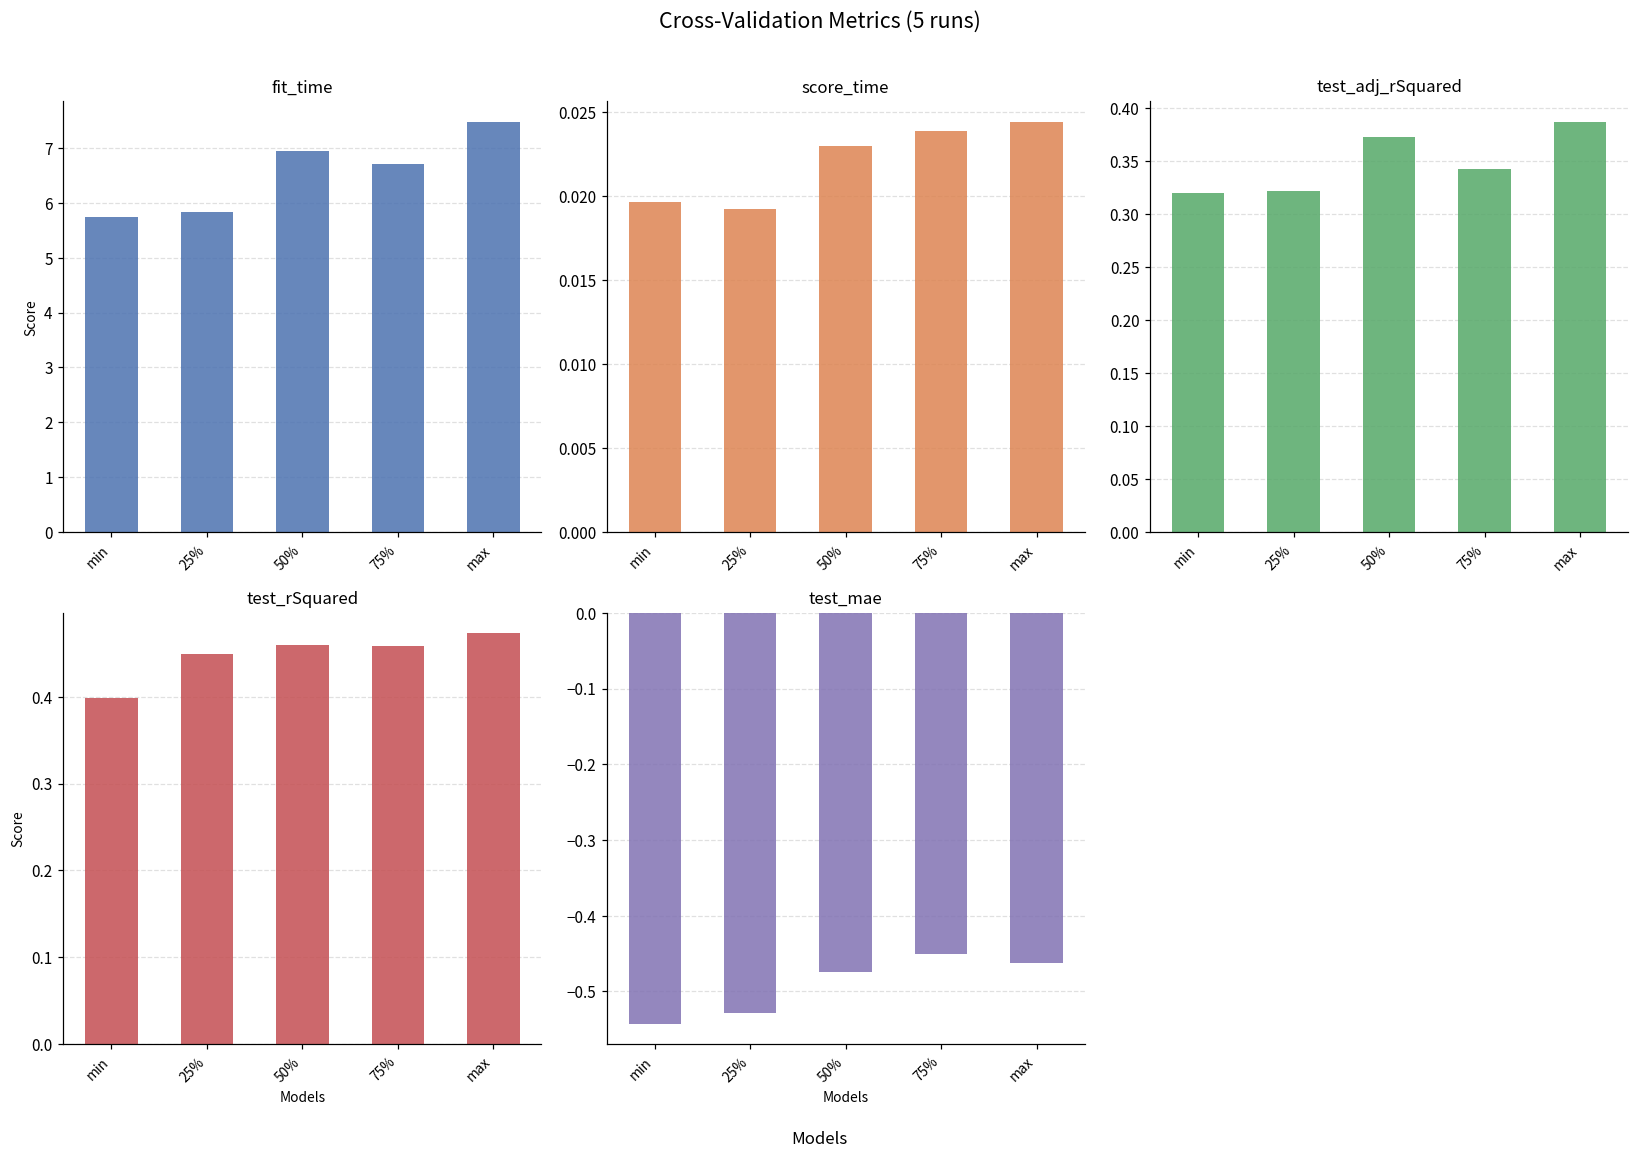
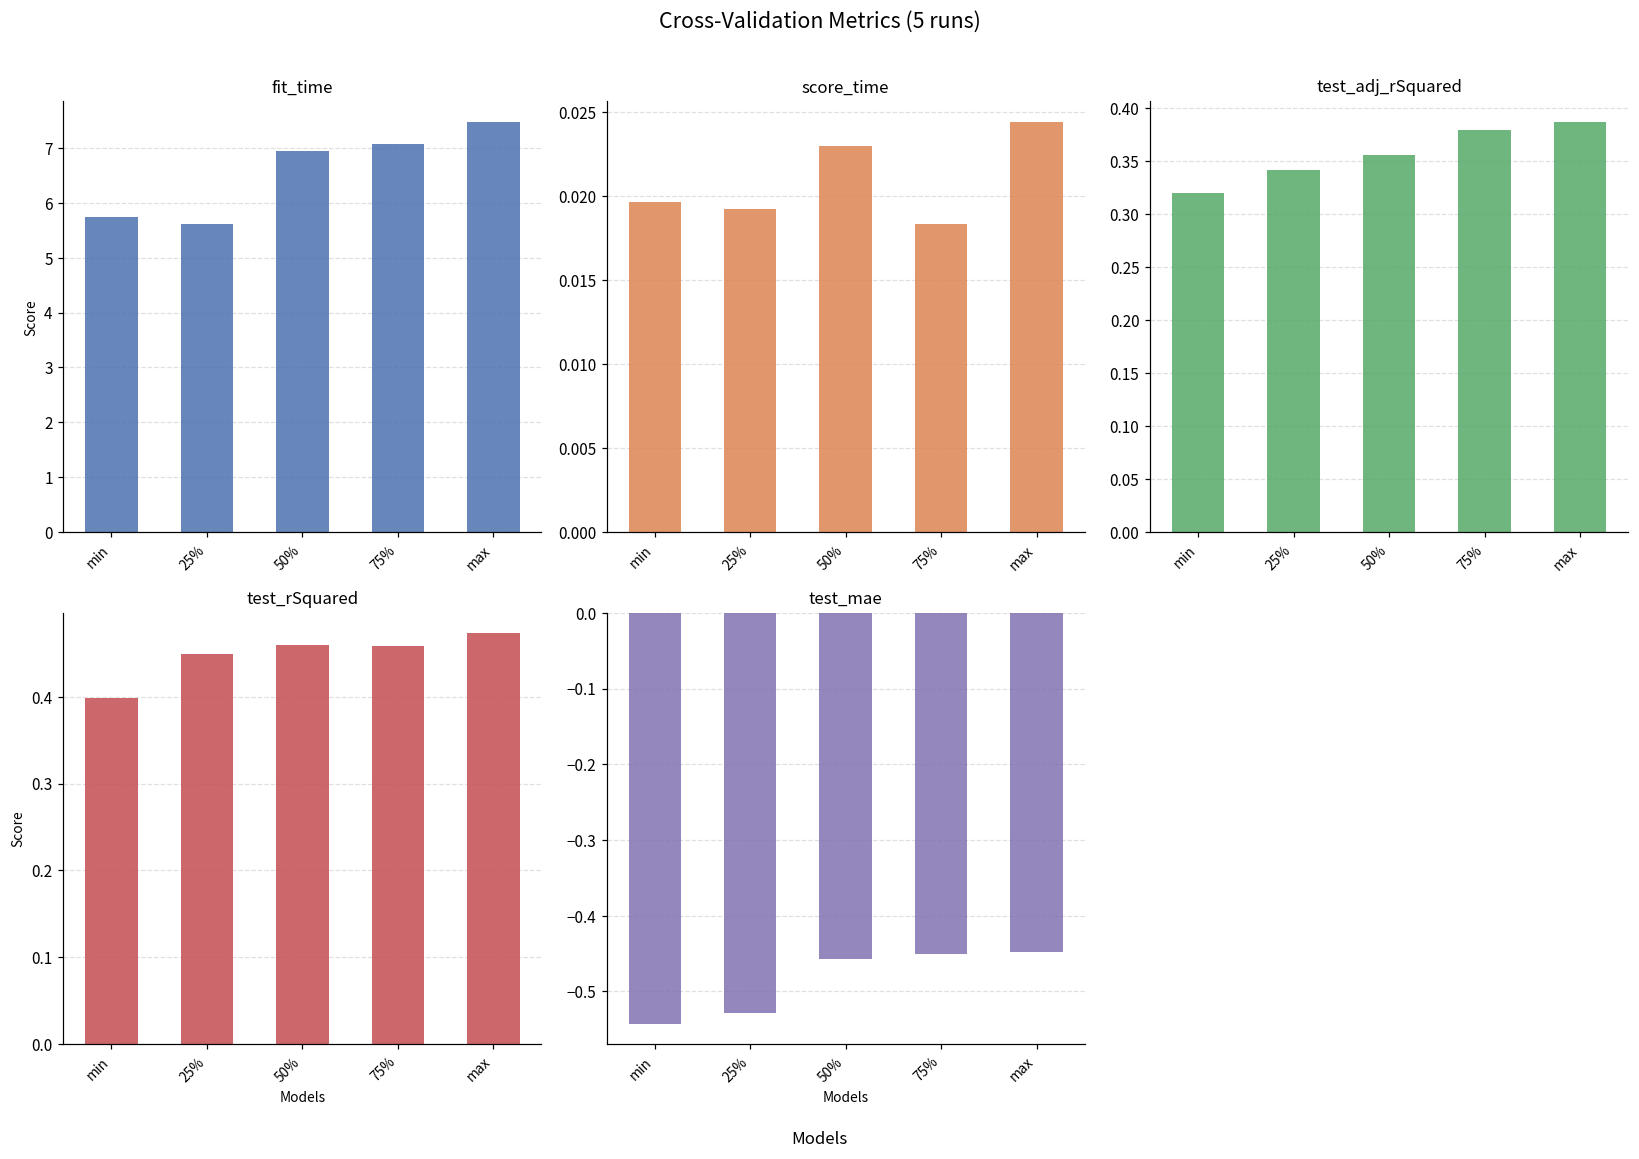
fit_time, 25%: 5.8 -> 5.6
fit_time, 75%: 6.7 -> 7.1
score_time, 75%: 0.0239 -> 0.0183
test_adj_rSquared, 25%: 0.32 -> 0.34
test_adj_rSquared, 50%: 0.37 -> 0.36
test_adj_rSquared, 75%: 0.34 -> 0.38
test_mae, 50%: -0.47 -> -0.46
test_mae, max: -0.46 -> -0.45
